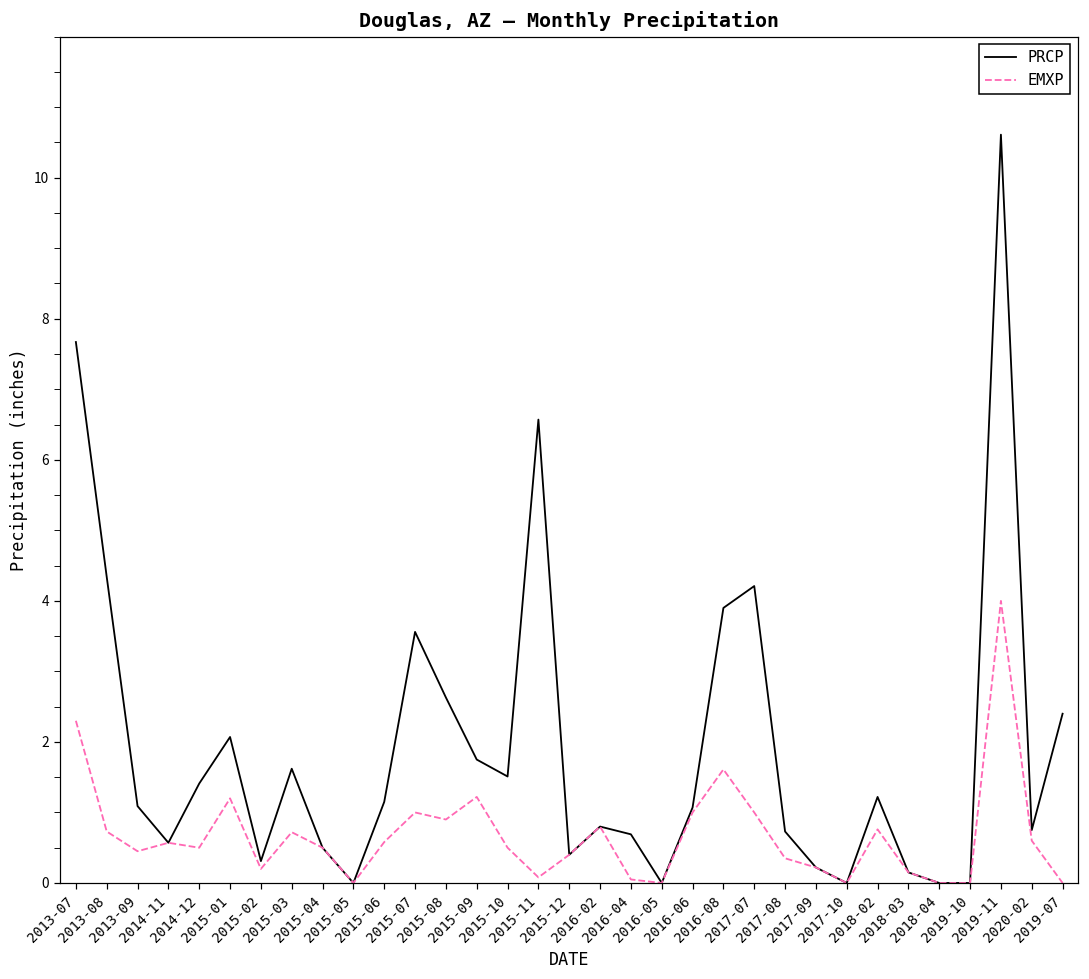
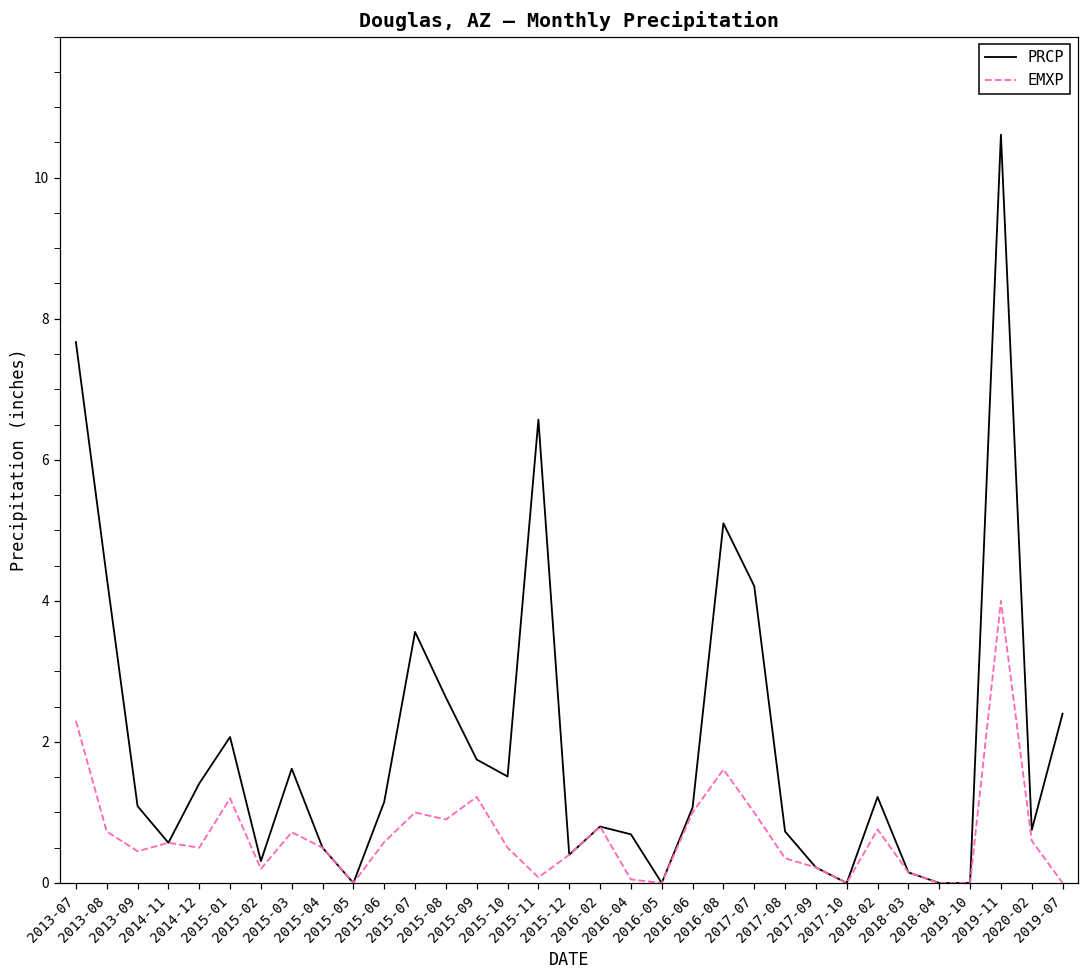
PRCP, 2016-08: 3.9 -> 5.1
